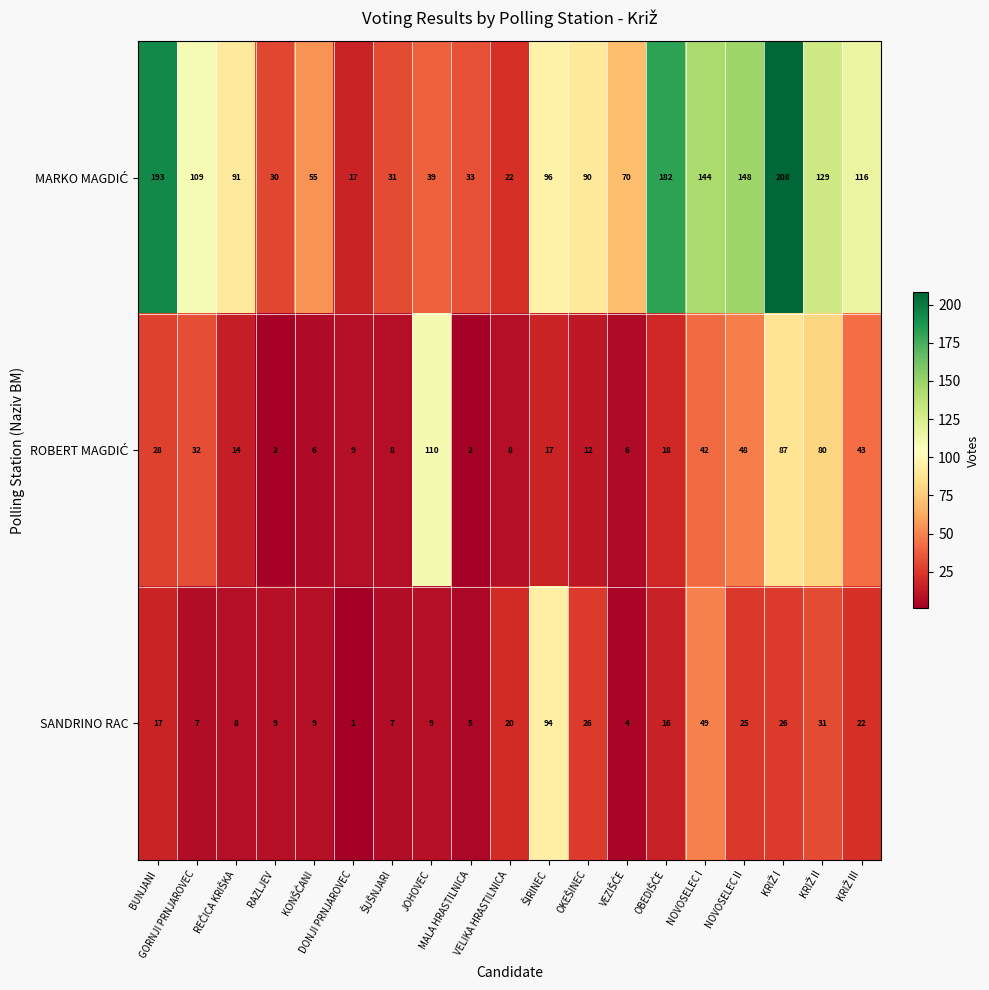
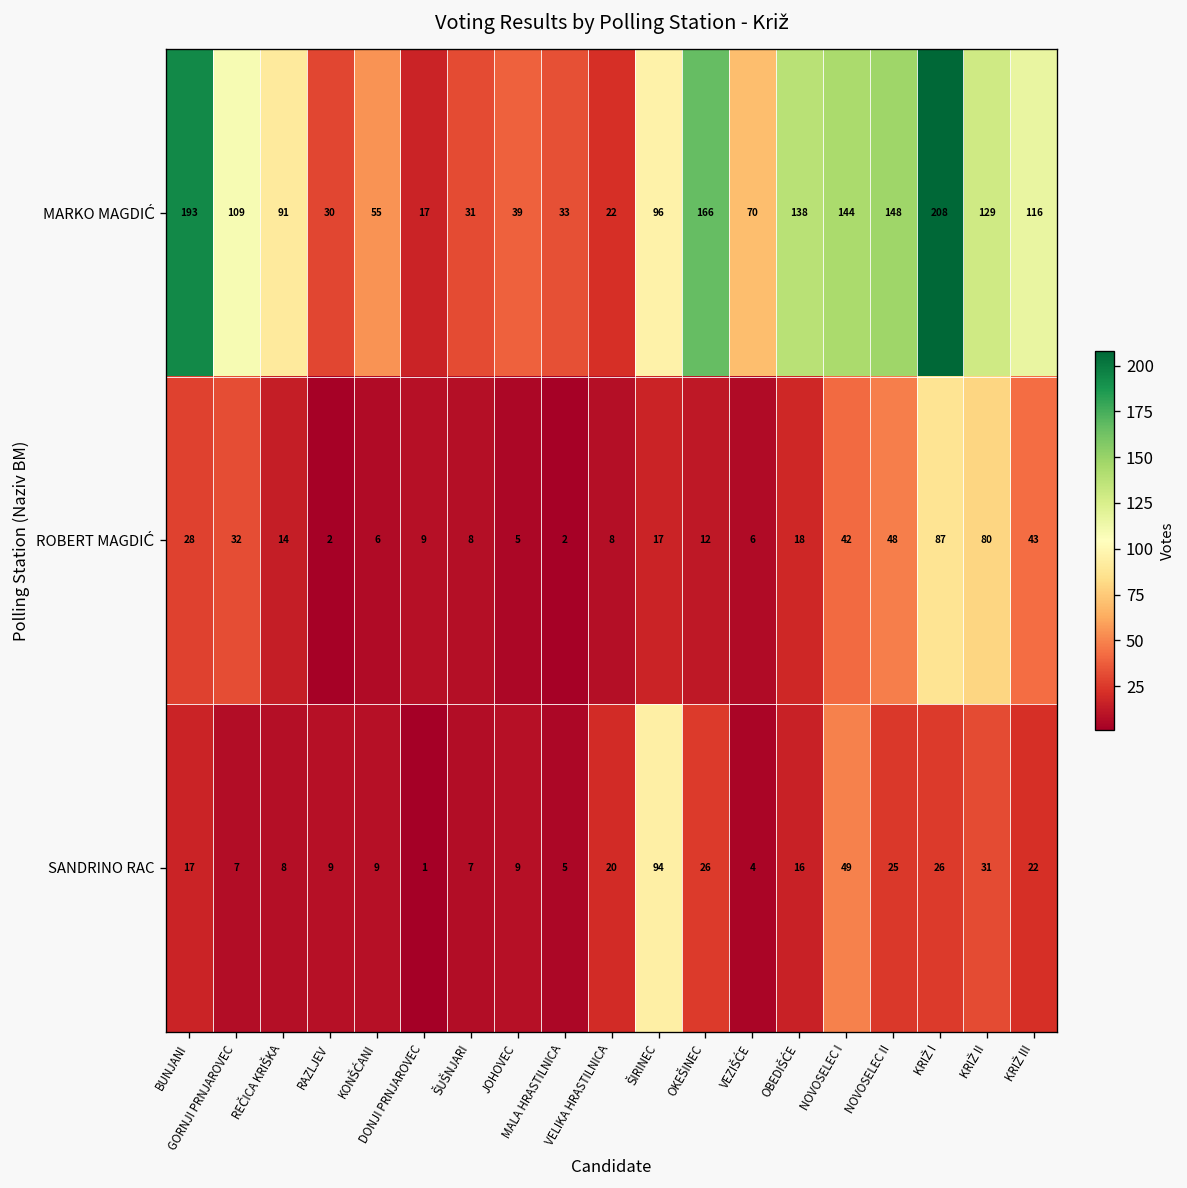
MARKO MAGDIĆ, OKEŠINEC: 90 -> 166
MARKO MAGDIĆ, OBEDIŠĆE: 182 -> 138
ROBERT MAGDIĆ, JOHOVEC: 110 -> 5
